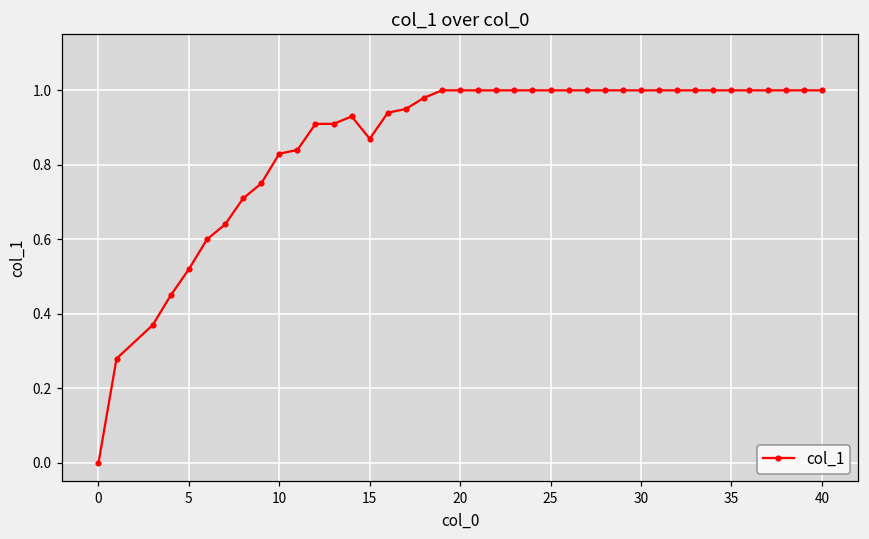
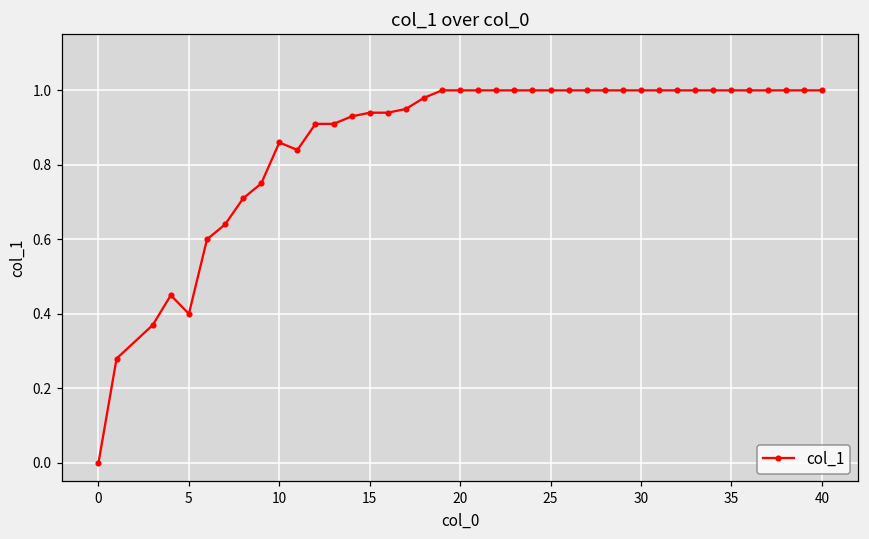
5: 0.52 -> 0.40
10: 0.83 -> 0.86
15: 0.87 -> 0.94
